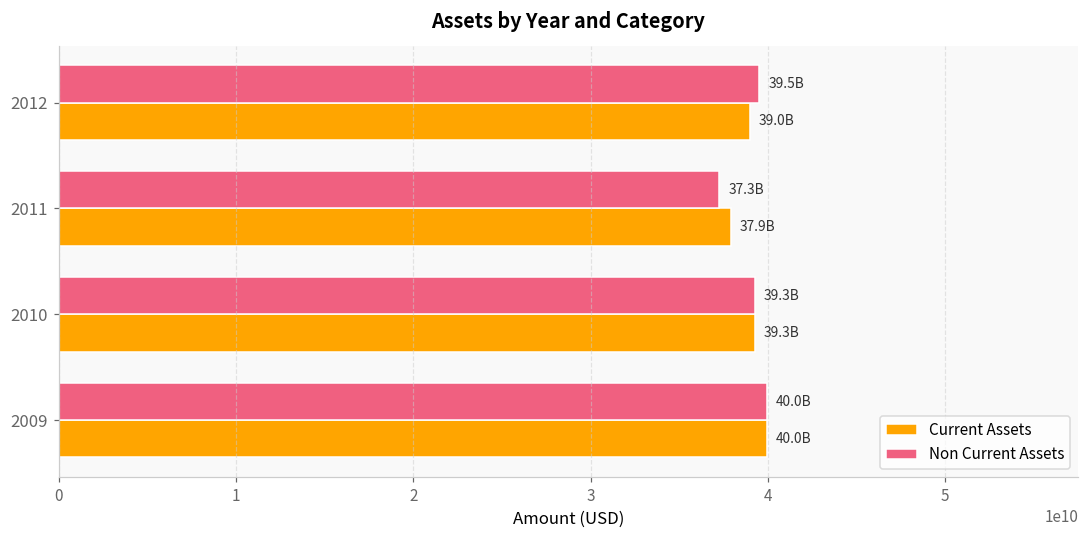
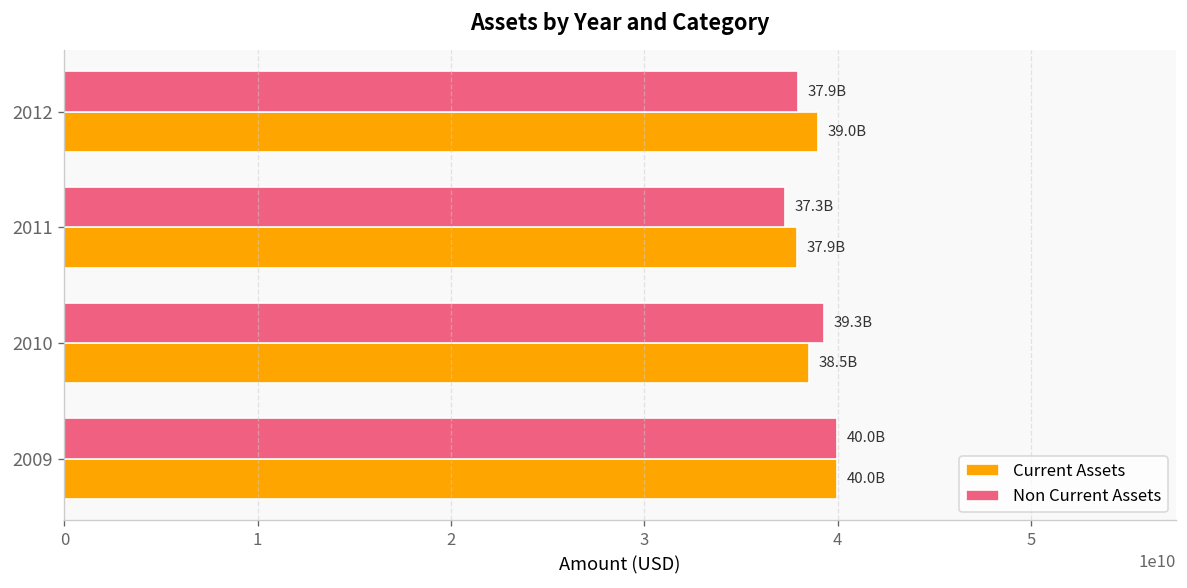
Non Current Assets, 2012: 39.5B -> 37.9B
Current Assets, 2010: 39.3B -> 38.5B
